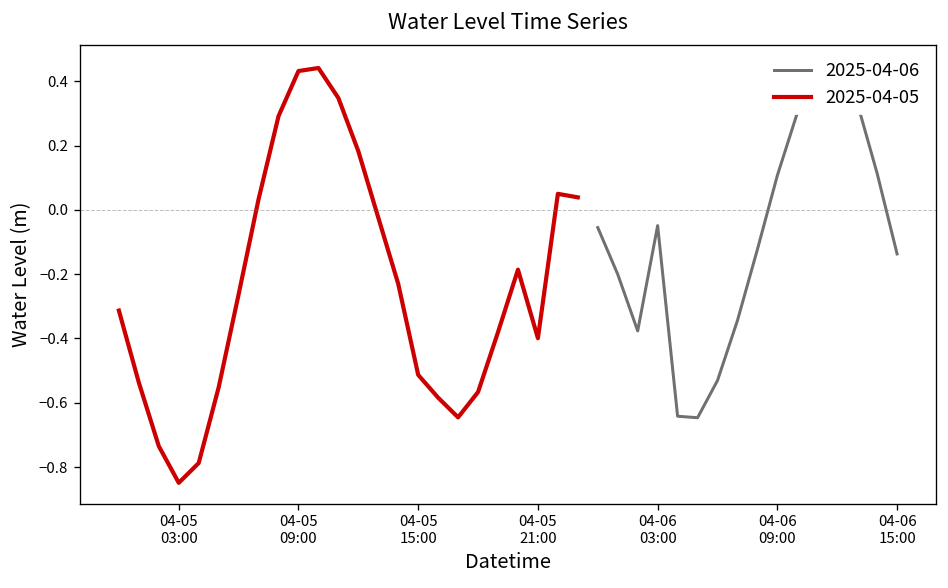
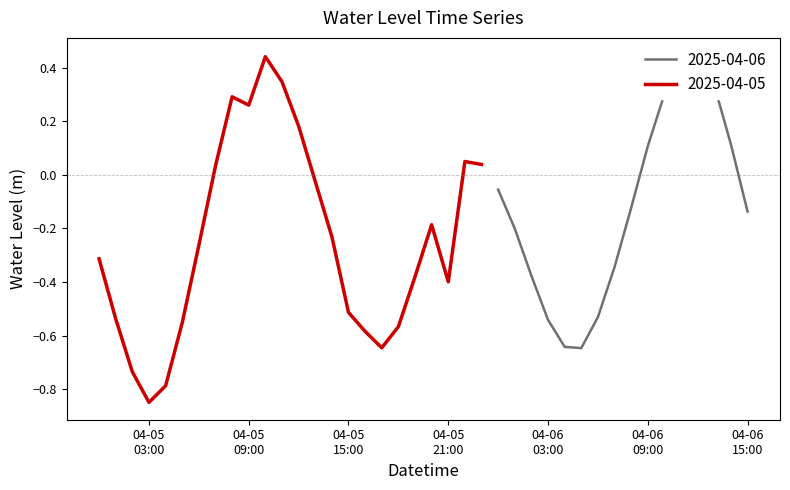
2025-04-05, 04-05 09:00: 0.43 -> 0.26
2025-04-06, 04-06 03:00: -0.05 -> -0.54
